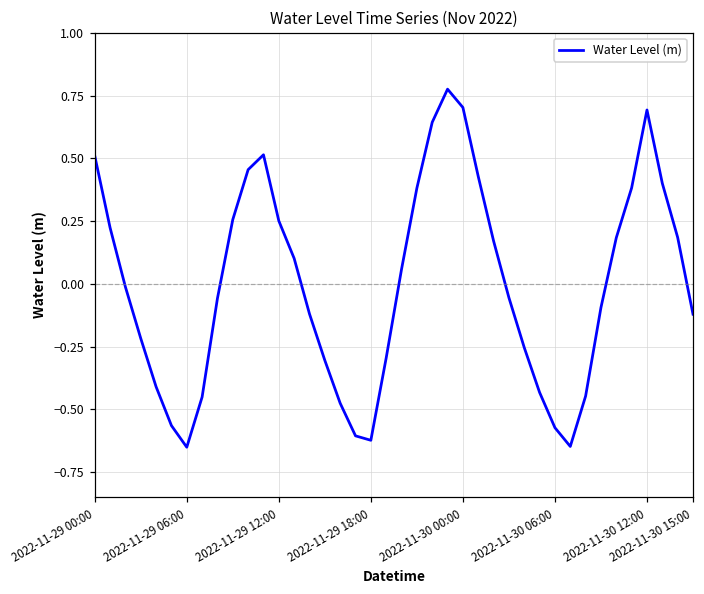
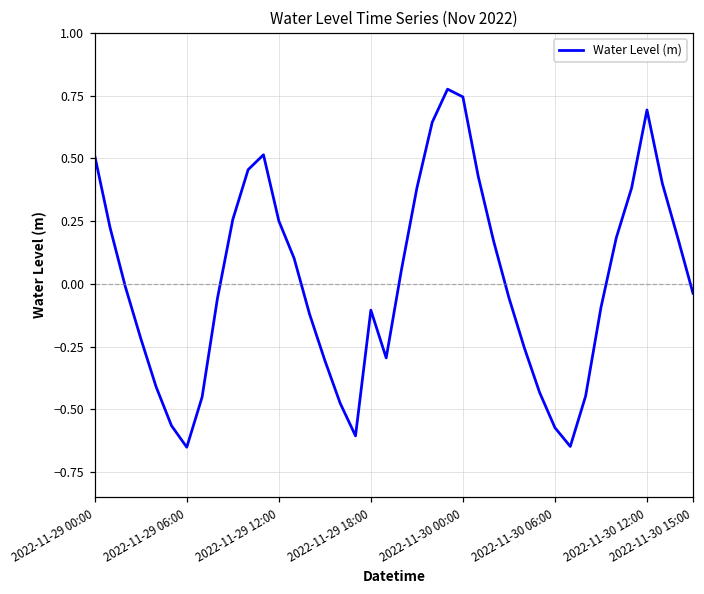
2022-11-29 18:00: -0.62 -> -0.10
2022-11-30 00:00: 0.70 -> 0.74
2022-11-30 15:00: -0.12 -> -0.04
